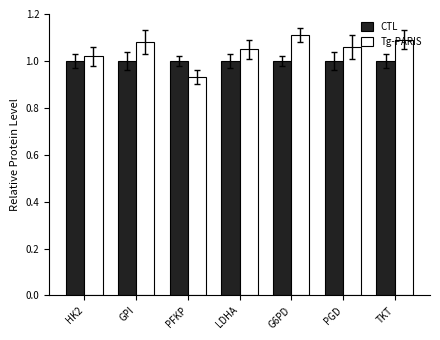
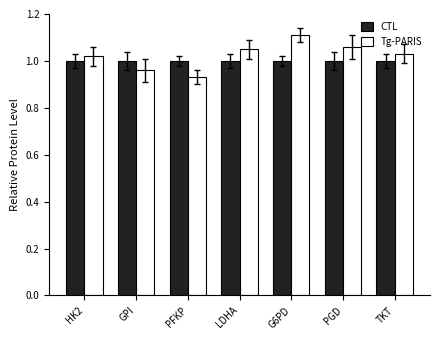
Tg-PARIS, GPI: 1.08 -> 0.96
Tg-PARIS, TKT: 1.09 -> 1.03
